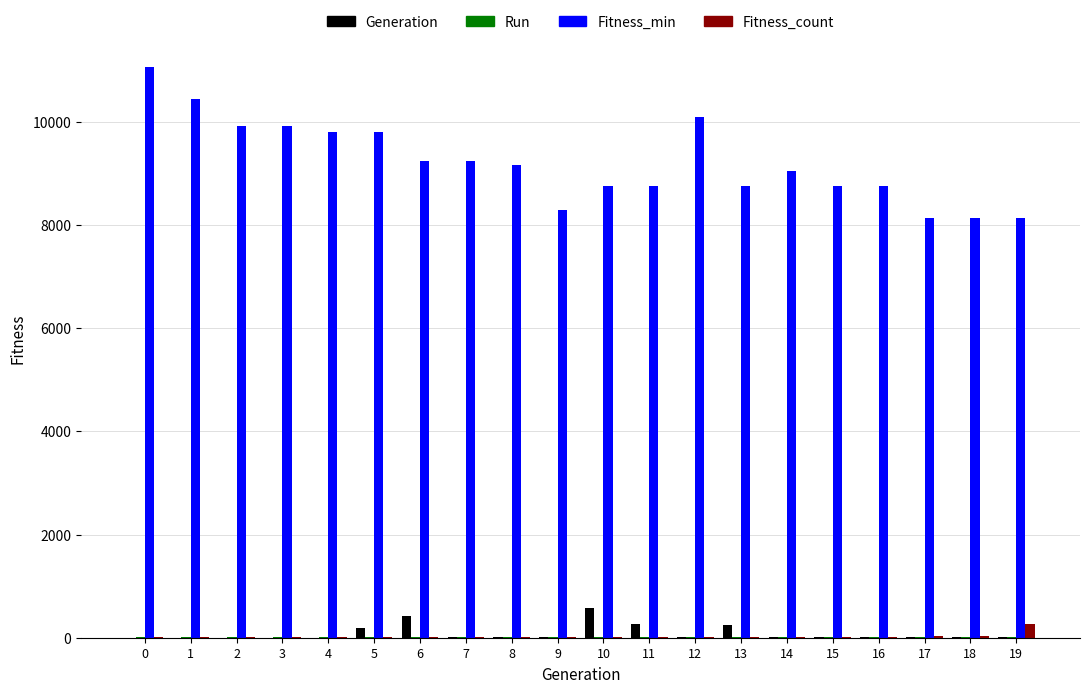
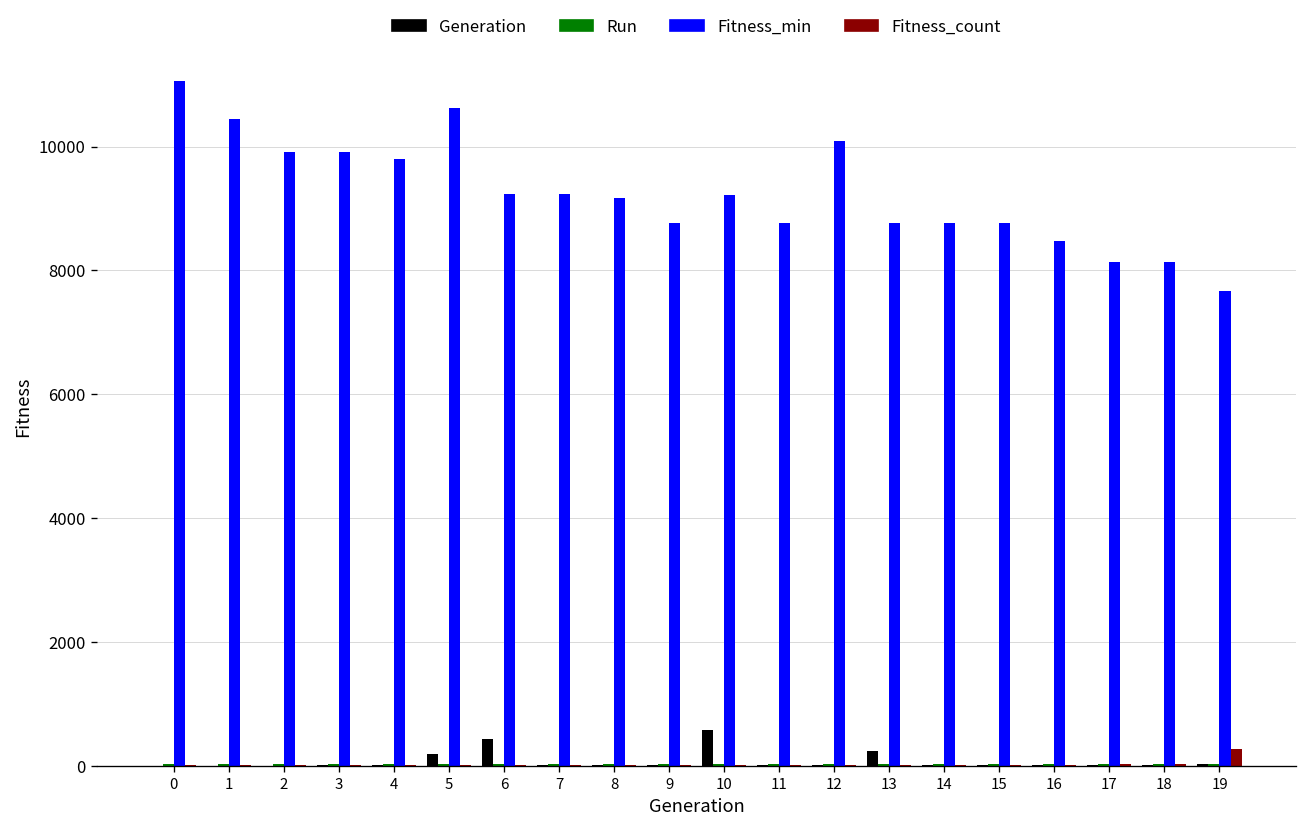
Fitness_min, 5: 9800 -> 10600
Fitness_min, 9: 8300 -> 8800
Fitness_min, 10: 8800 -> 9200
Generation, 11: 300 -> 0
Fitness_min, 14: 9000 -> 8800
Fitness_min, 16: 8800 -> 8500
Fitness_min, 19: 8100 -> 7700
